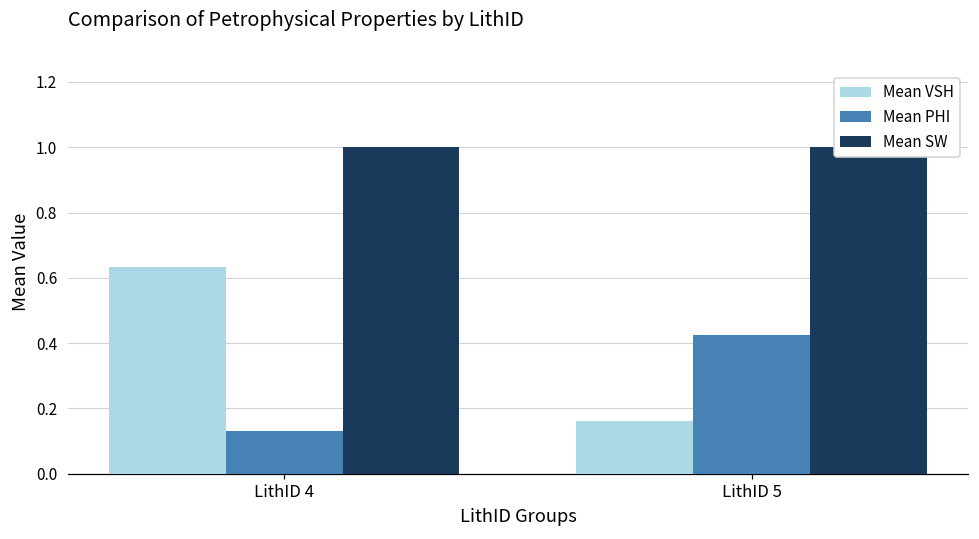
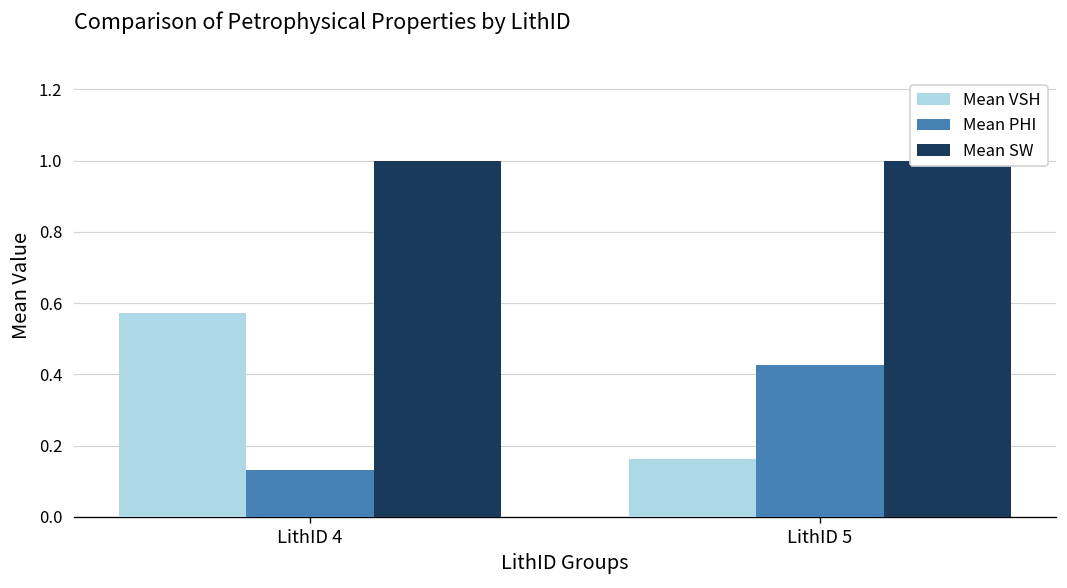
Mean VSH, LithID 4: 0.63 -> 0.57
